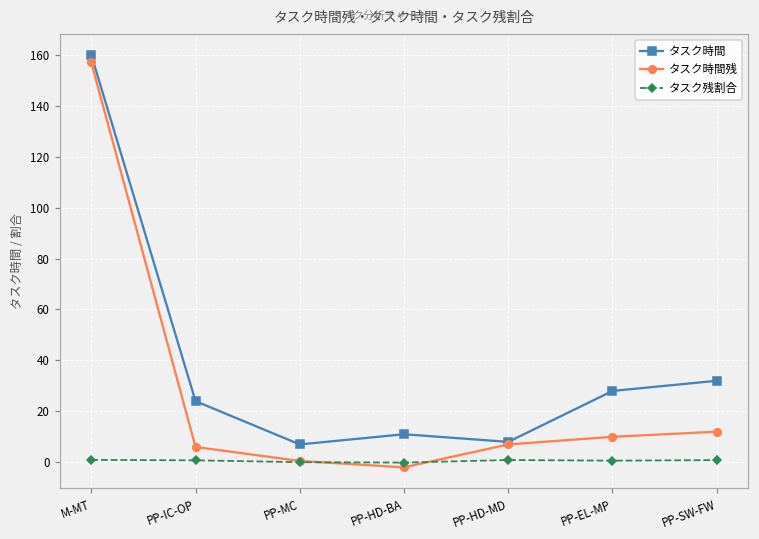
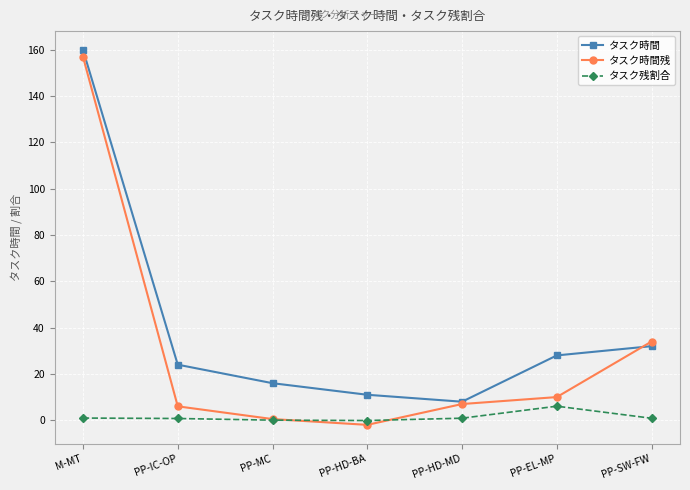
タスク時間, PP-MC: 7 -> 16
タスク残割合, PP-EL-MP: 1 -> 6
タスク時間残, PP-SW-FW: 12 -> 34
